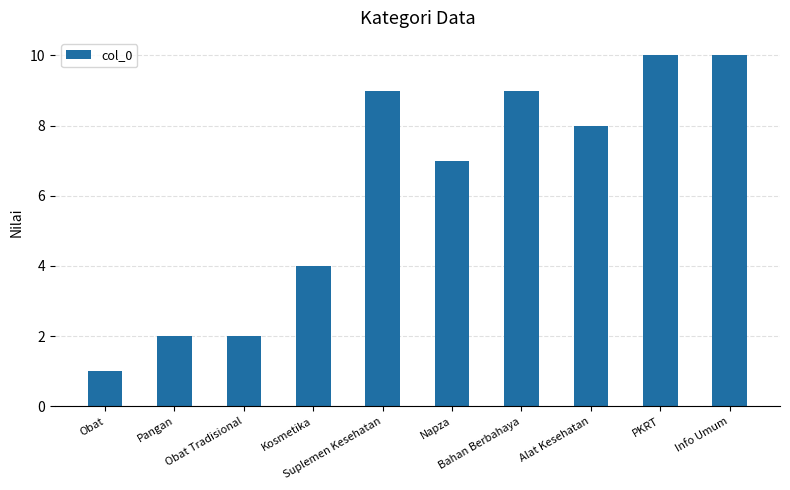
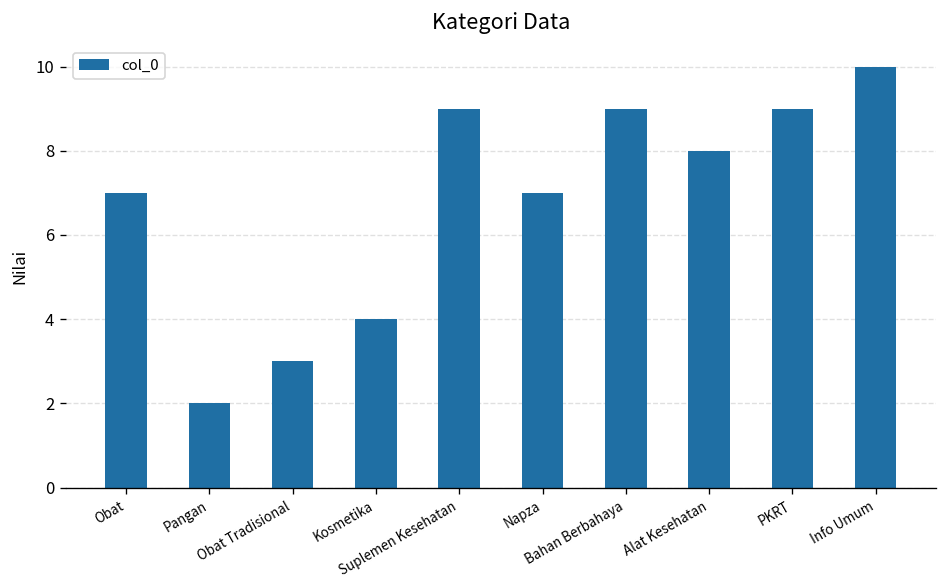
Obat: 1 -> 7
Obat Tradisional: 2 -> 3
PKRT: 10 -> 9
